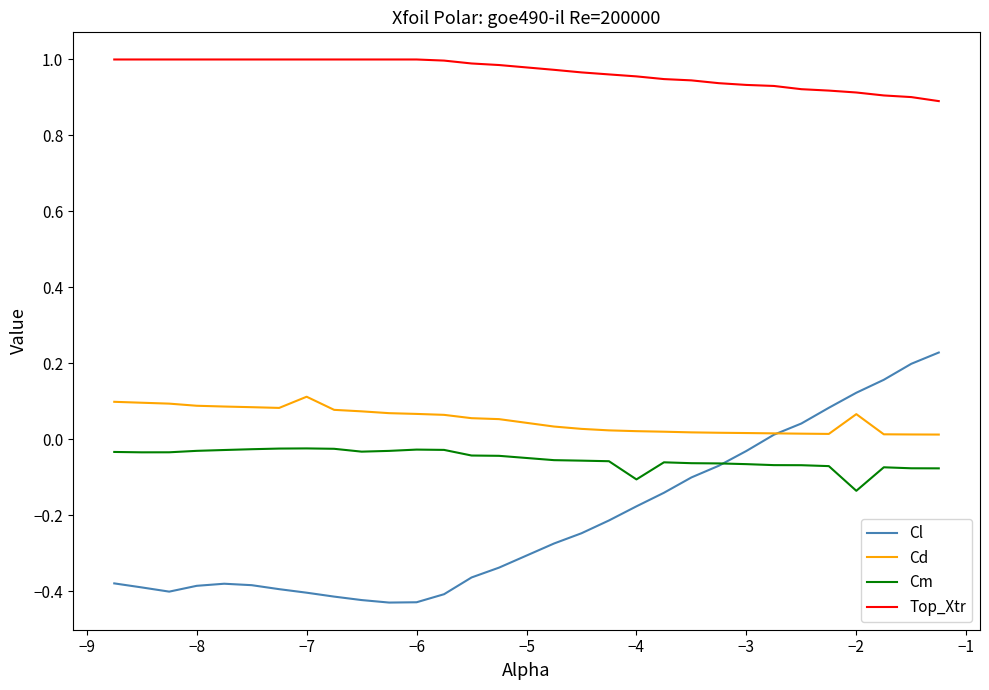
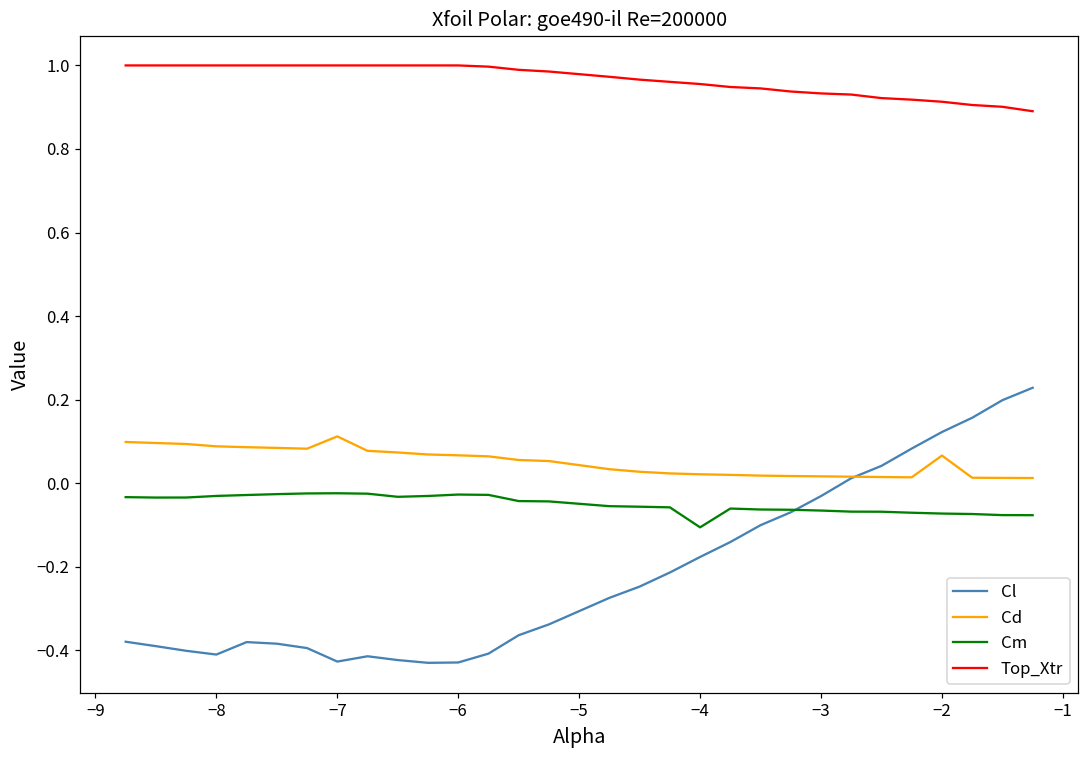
Cl, −8: -0.39 -> -0.41
Cl, −7: -0.40 -> -0.43
Cm, −2: -0.14 -> -0.07
